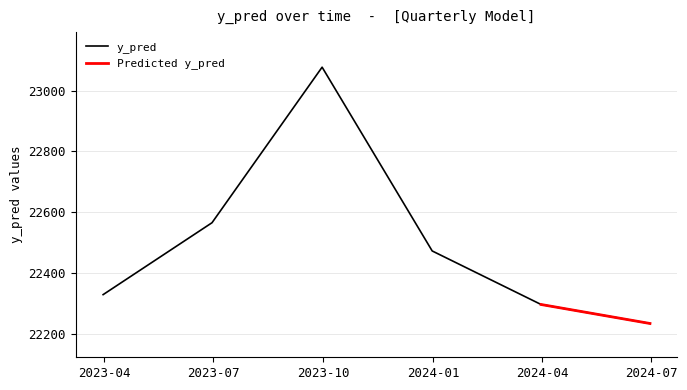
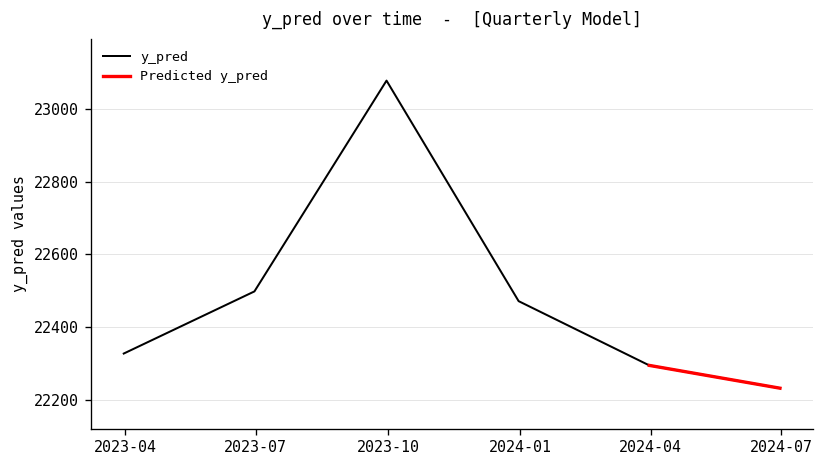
y_pred, 2023-07: 22560 -> 22500
